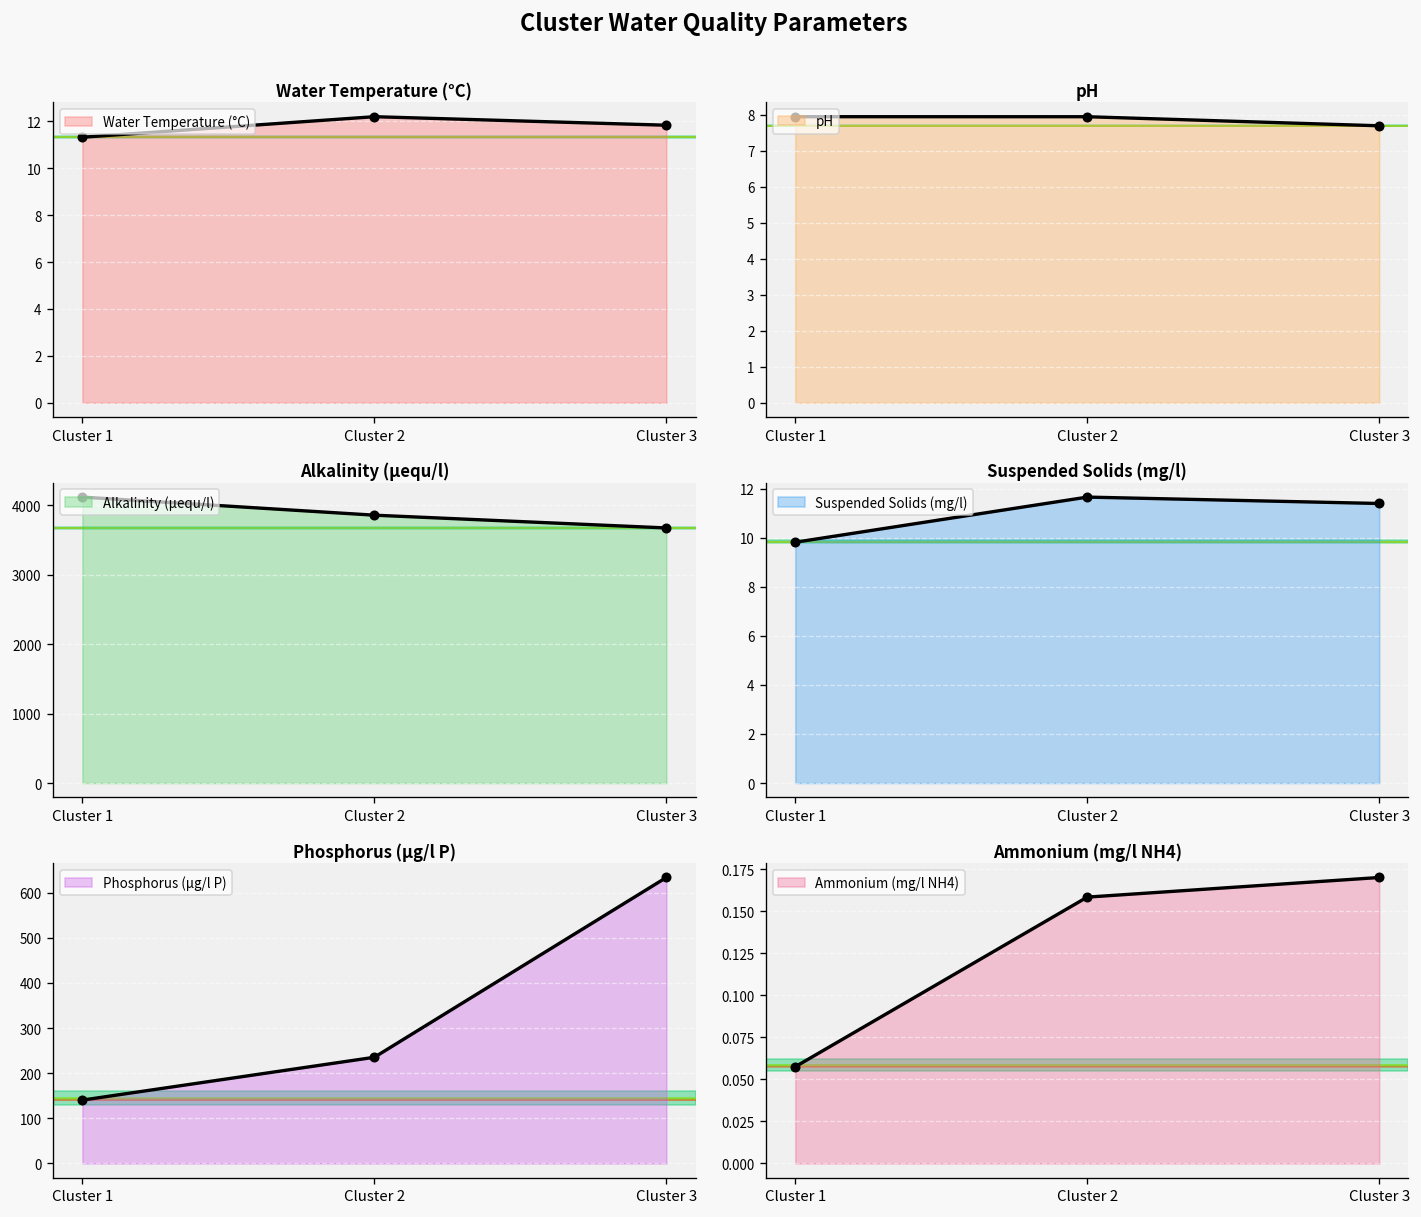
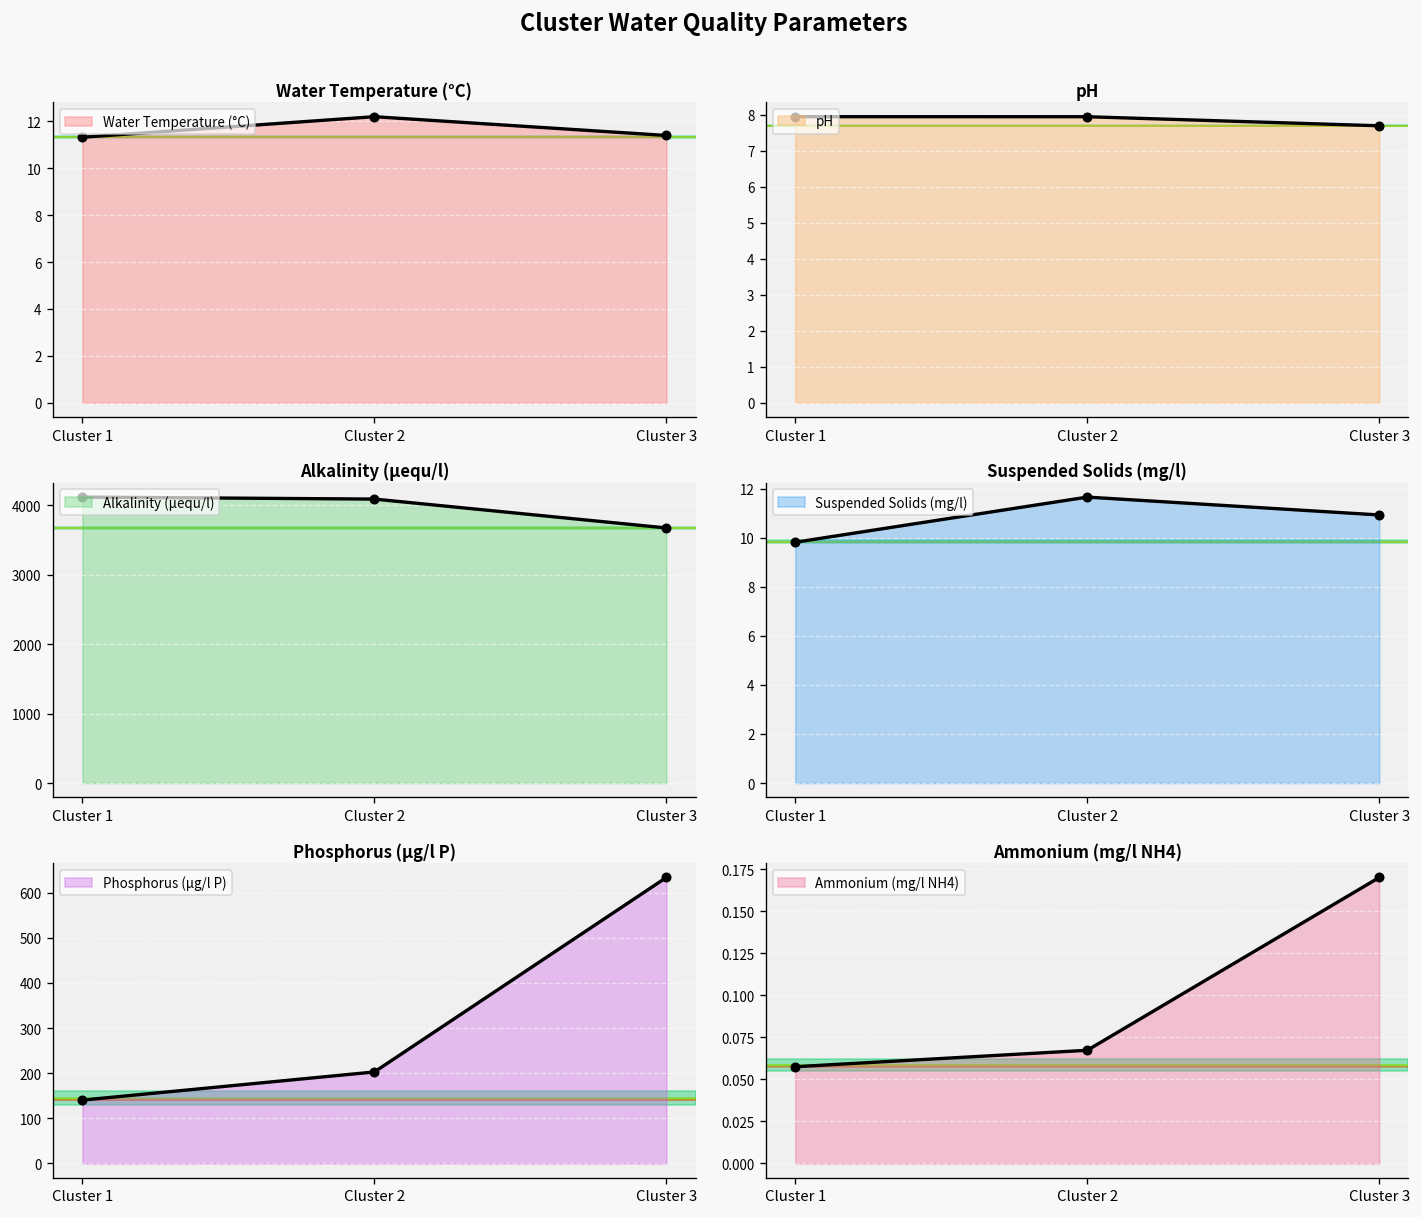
Water Temperature (°C), Cluster 3: 11.8 -> 11.4
Alkalinity (µequ/l), Cluster 2: 3900 -> 4100
Suspended Solids (mg/l), Cluster 3: 11.4 -> 10.9
Phosphorus (µg/l P), Cluster 2: 240 -> 200
Ammonium (mg/l NH4), Cluster 2: 0.158 -> 0.067
